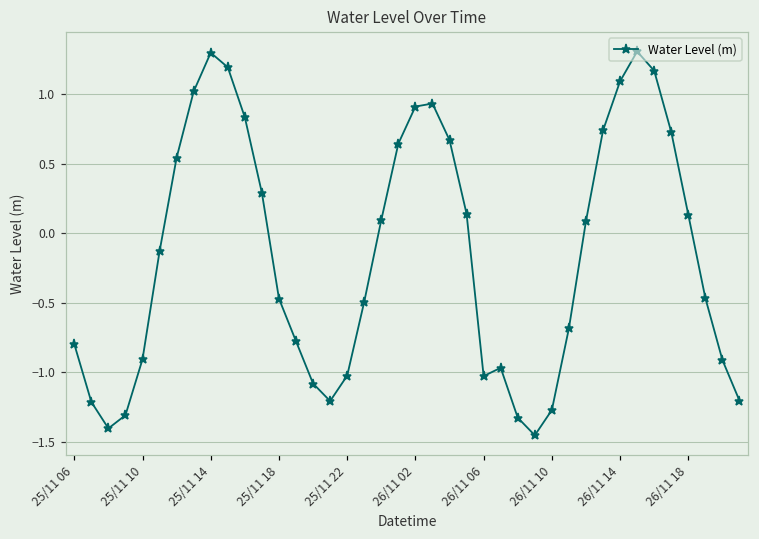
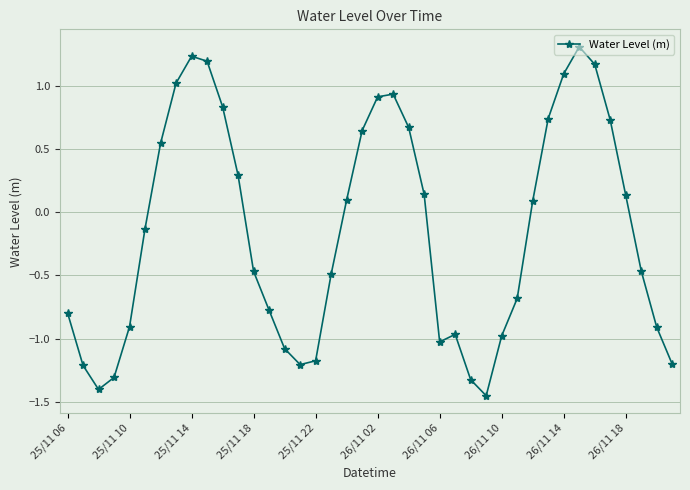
25/11 14: 1.30 -> 1.23
25/11 22: -1.02 -> -1.18
26/11 10: -1.27 -> -0.98
